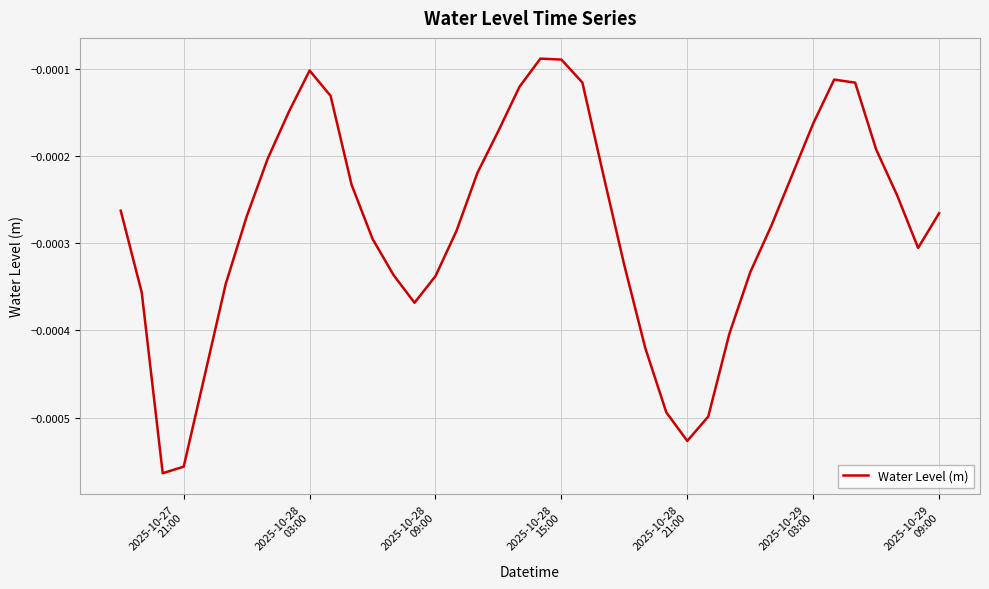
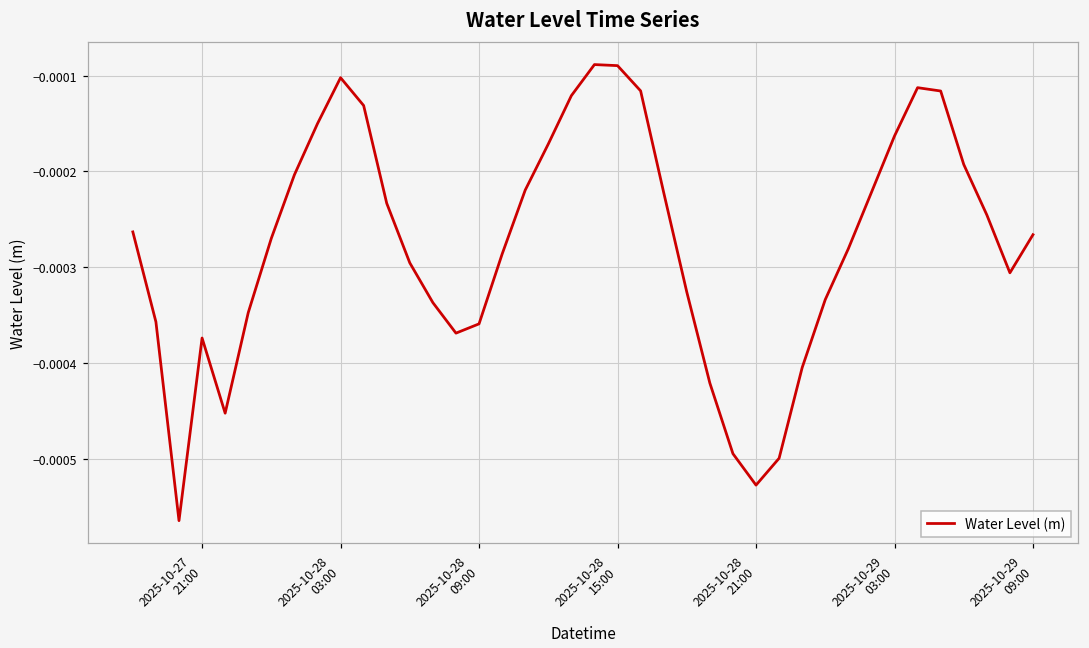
2025-10-27 21:00: -0.00056 -> -0.00037
2025-10-28 09:00: -0.00034 -> -0.00036
